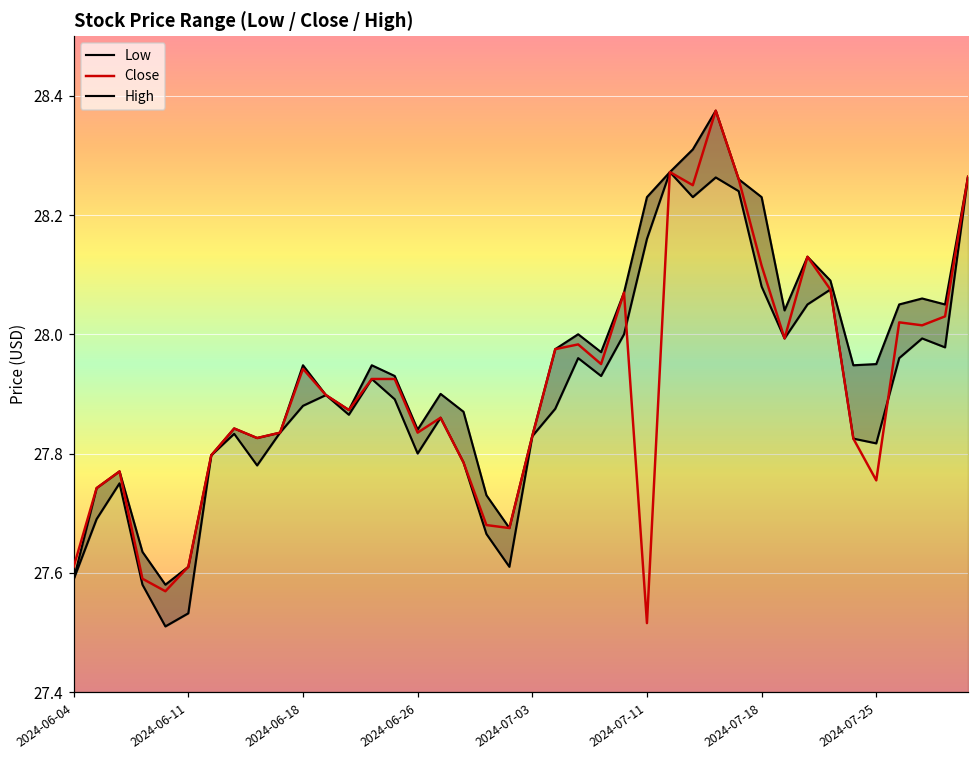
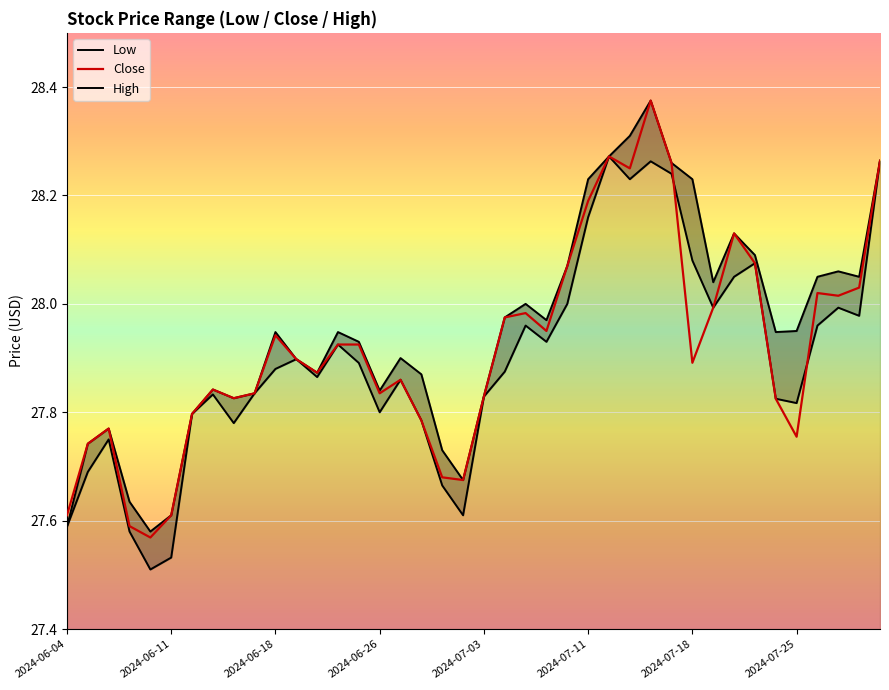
Close, 2024-07-11: 27.52 -> 28.19
Close, 2024-07-18: 28.11 -> 27.89
